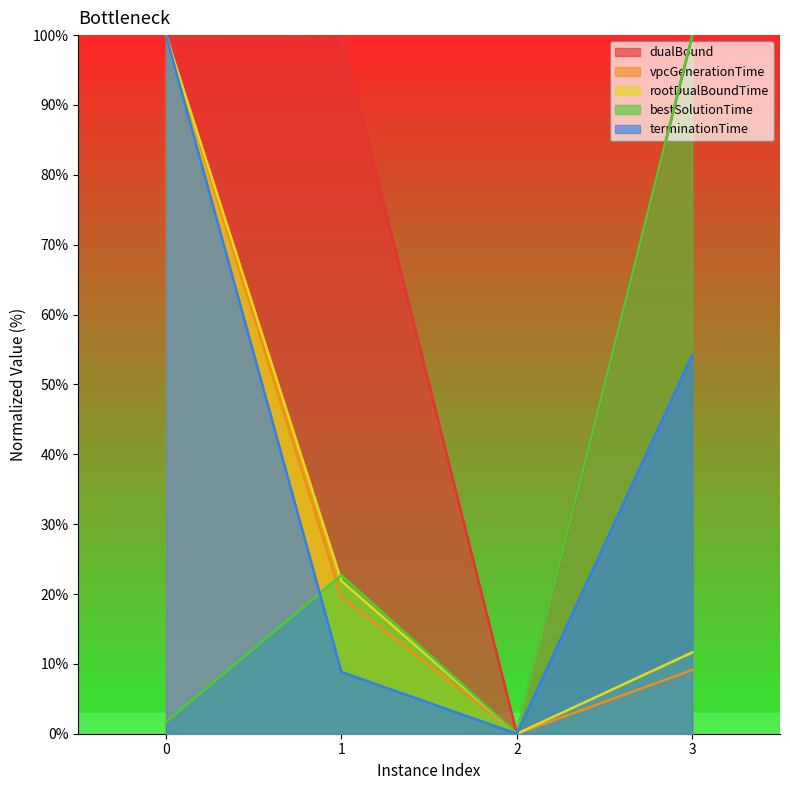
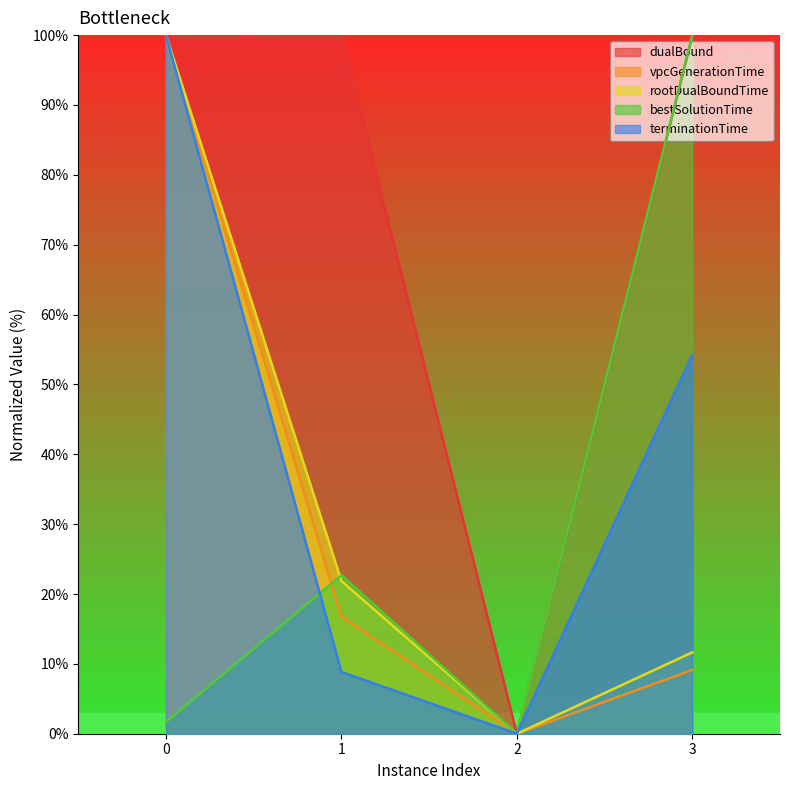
vpcGenerationTime, 1: 20% -> 17%
